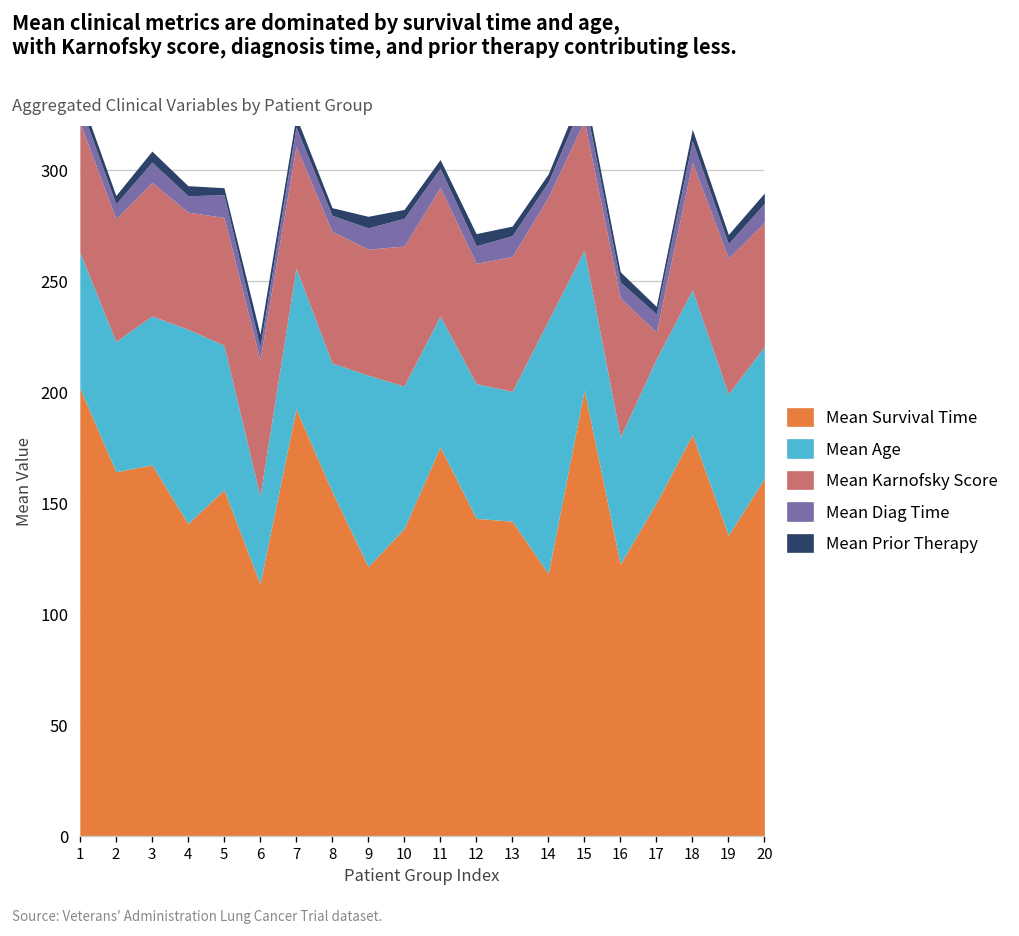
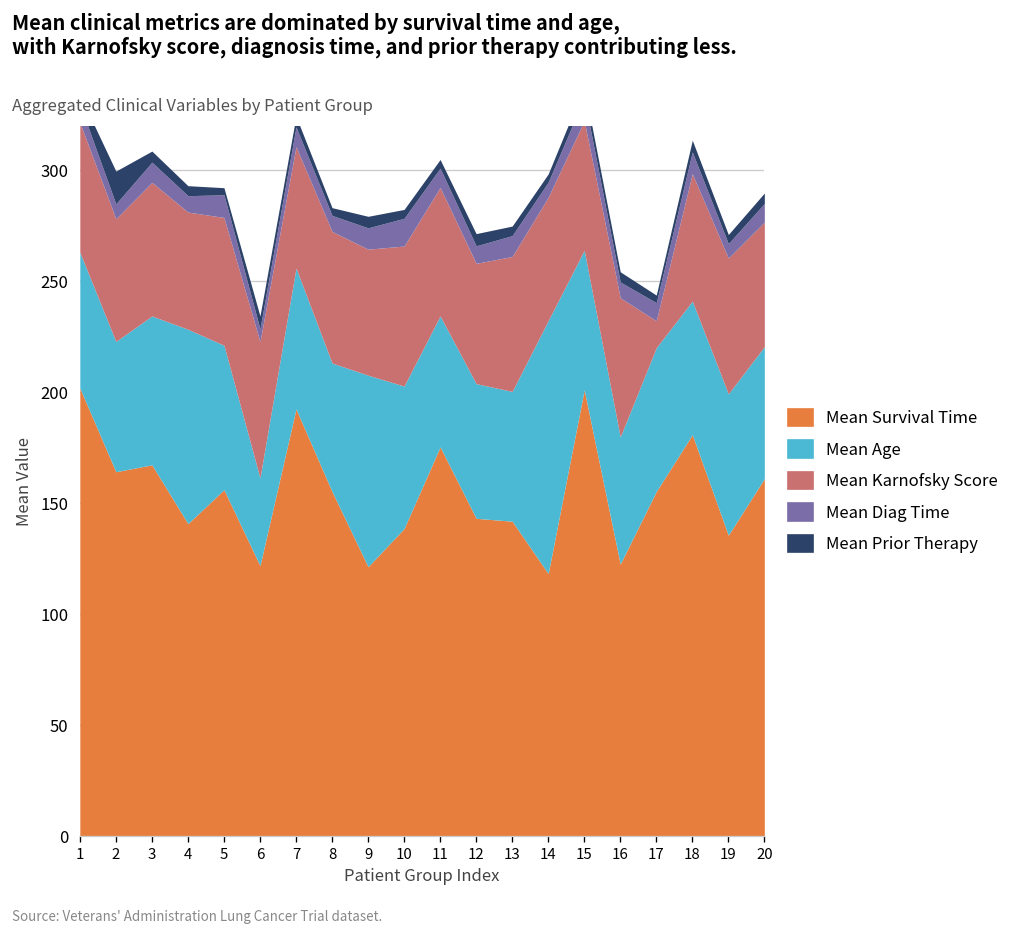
Mean Prior Therapy, 2: 4 -> 15
Mean Survival Time, 6: 114 -> 122
Mean Survival Time, 17: 150 -> 155
Mean Age, 18: 65 -> 60
